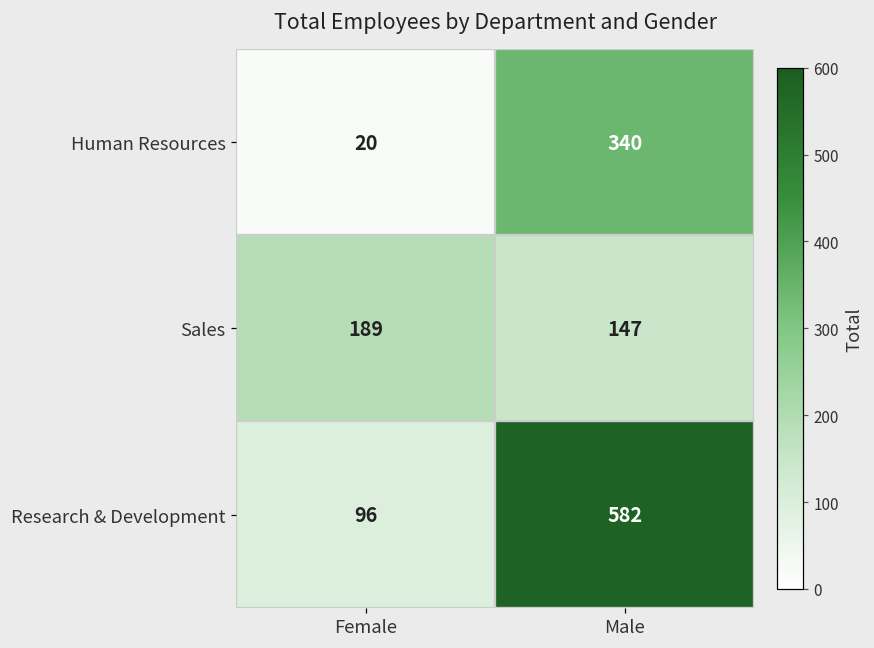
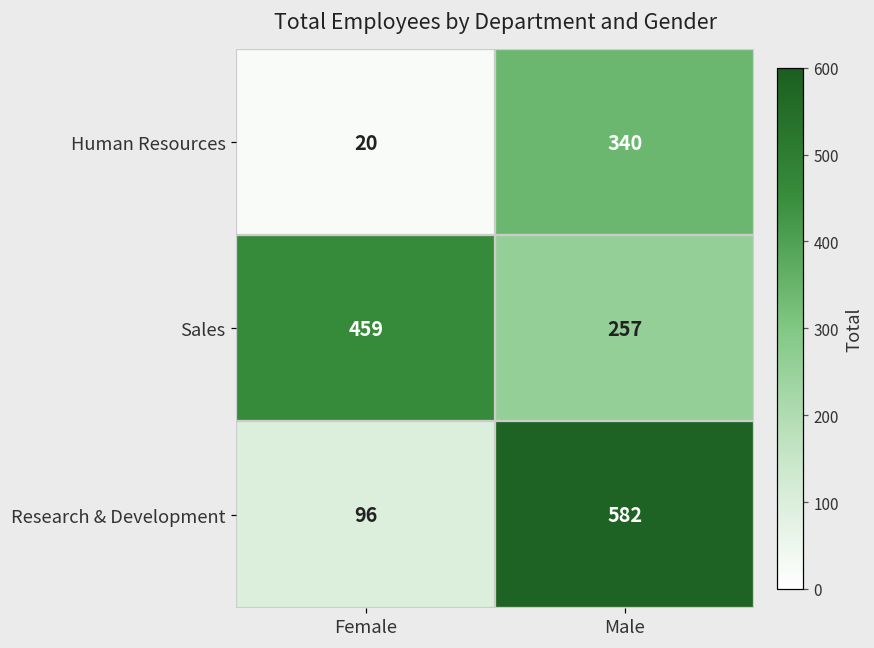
Sales, Female: 189 -> 459
Sales, Male: 147 -> 257
